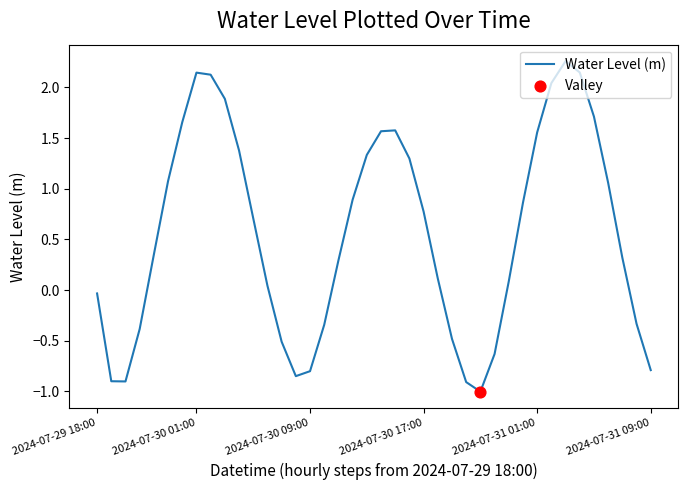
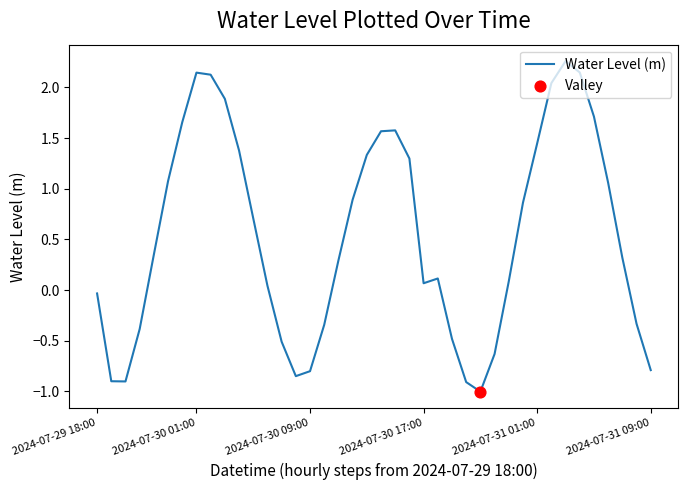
Water Level (m), 2024-07-30 17:00: 0.78 -> 0.07
Water Level (m), 2024-07-31 01:00: 1.56 -> 1.45
